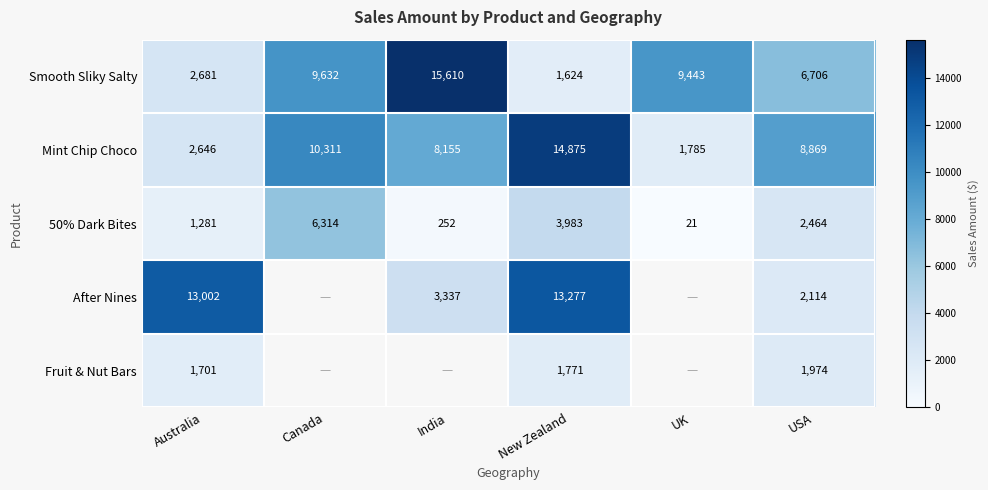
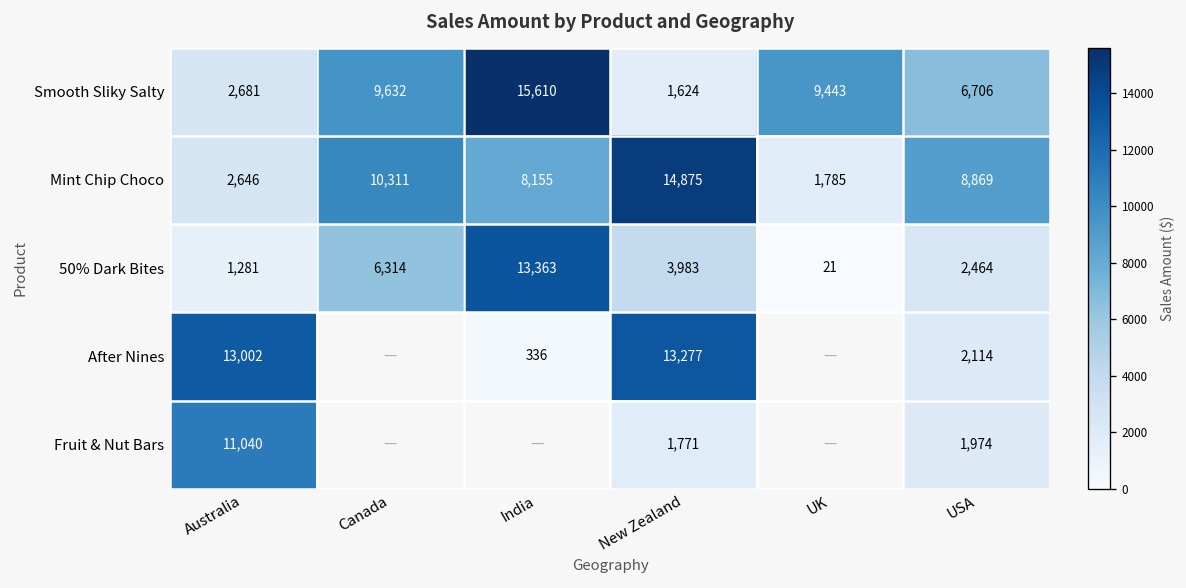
50% Dark Bites, India: 252 -> 13,363
After Nines, India: 3,337 -> 336
Fruit & Nut Bars, Australia: 1,701 -> 11,040
